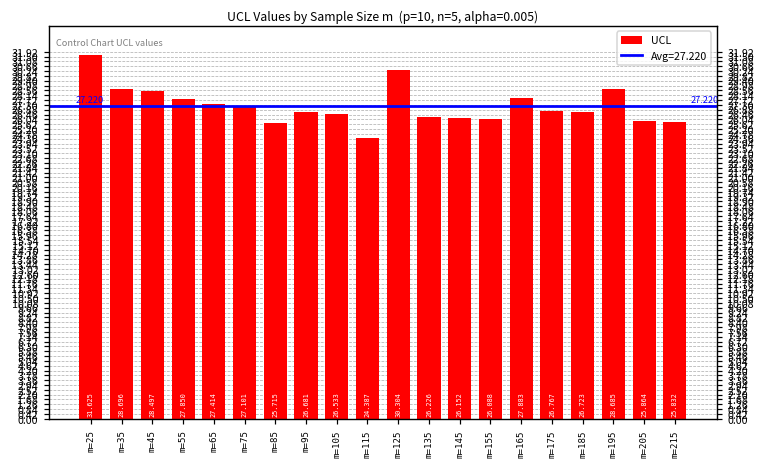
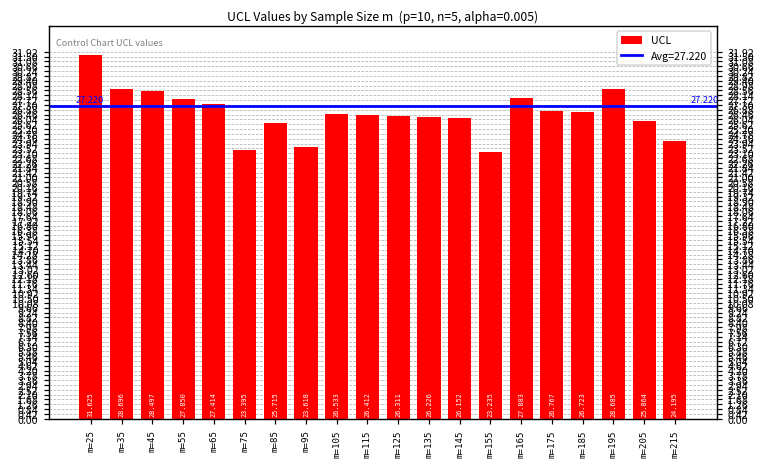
m=75: 27.101 -> 23.395
m=95: 26.681 -> 23.618
m=115: 24.387 -> 26.412
m=125: 30.304 -> 26.311
m=155: 26.088 -> 23.235
m=215: 25.832 -> 24.195
